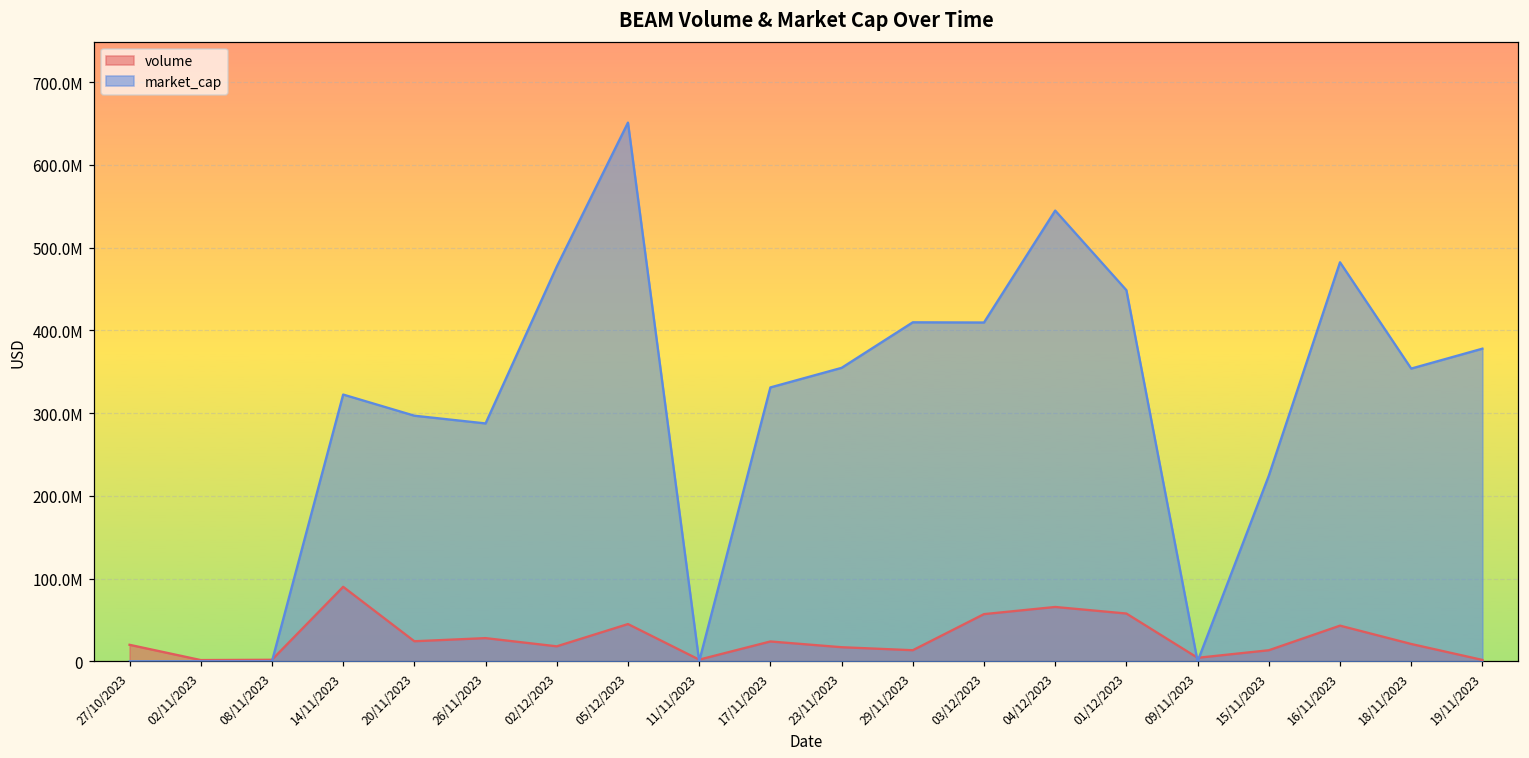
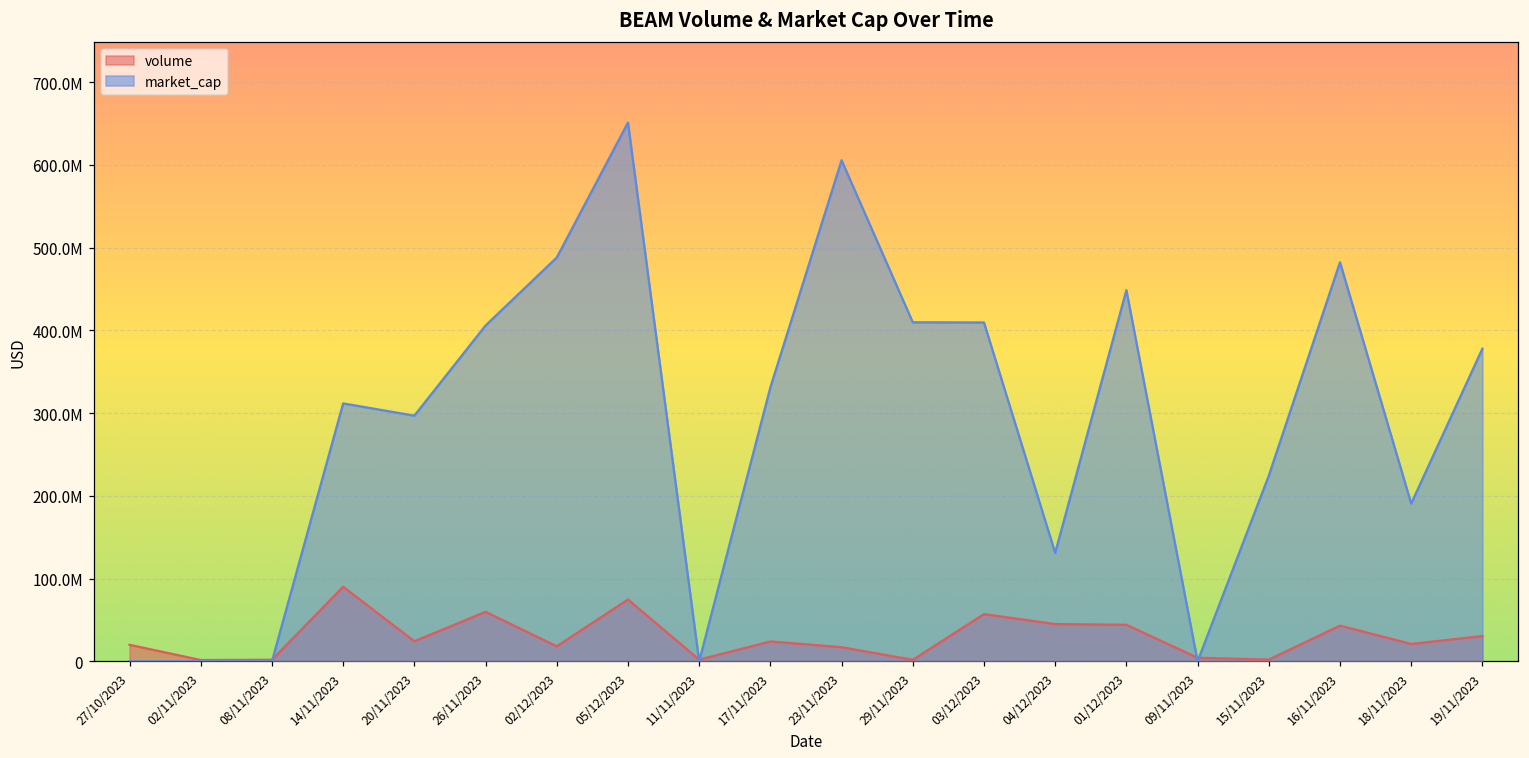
market_cap, 14/11/2023: 320000000 -> 310000000
volume, 26/11/2023: 30000000 -> 60000000
market_cap, 26/11/2023: 290000000 -> 410000000
market_cap, 02/12/2023: 480000000 -> 490000000
volume, 05/12/2023: 50000000 -> 70000000
market_cap, 23/11/2023: 350000000 -> 610000000
volume, 29/11/2023: 10000000 -> 0
volume, 04/12/2023: 70000000 -> 50000000
market_cap, 04/12/2023: 540000000 -> 130000000
volume, 01/12/2023: 60000000 -> 40000000
volume, 15/11/2023: 10000000 -> 0
market_cap, 18/11/2023: 350000000 -> 190000000
volume, 19/11/2023: 0 -> 30000000
